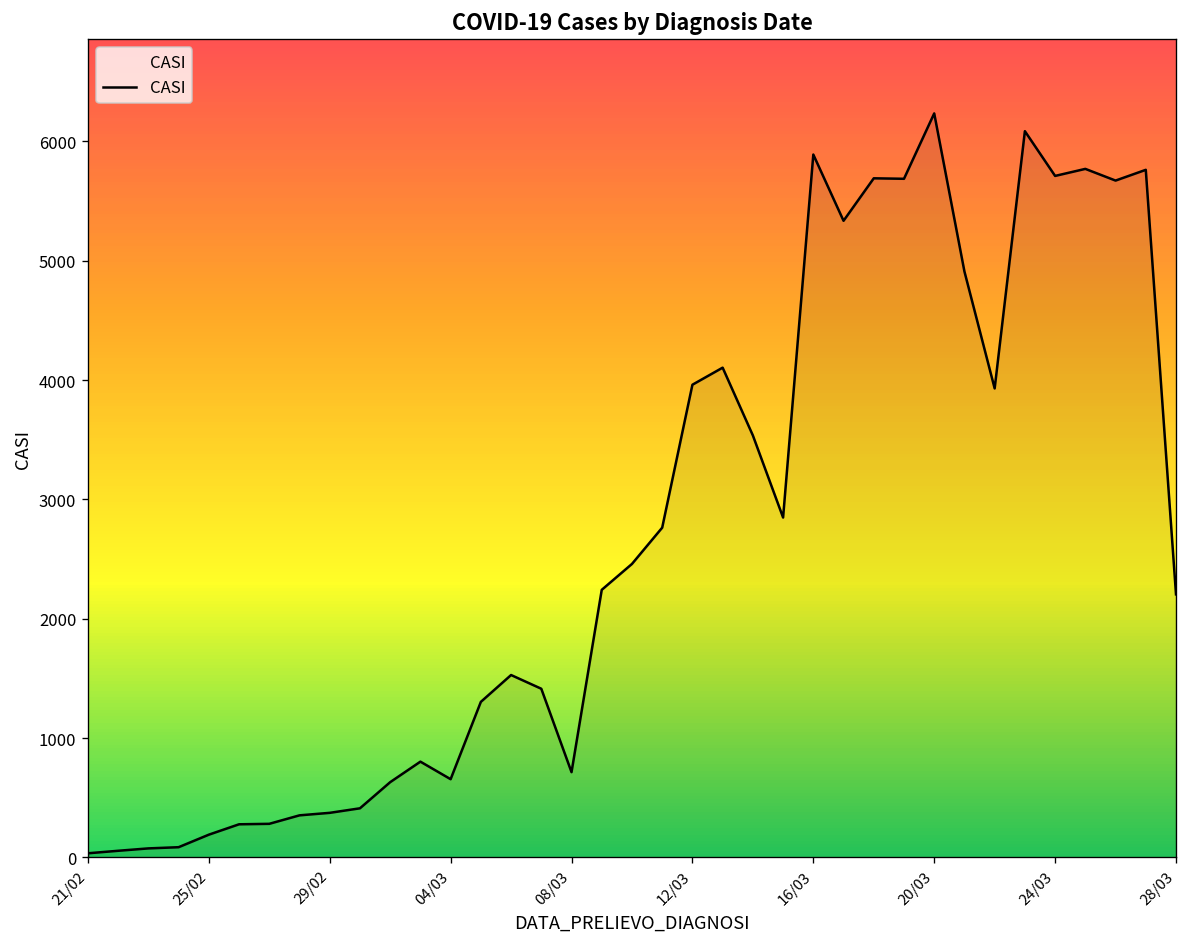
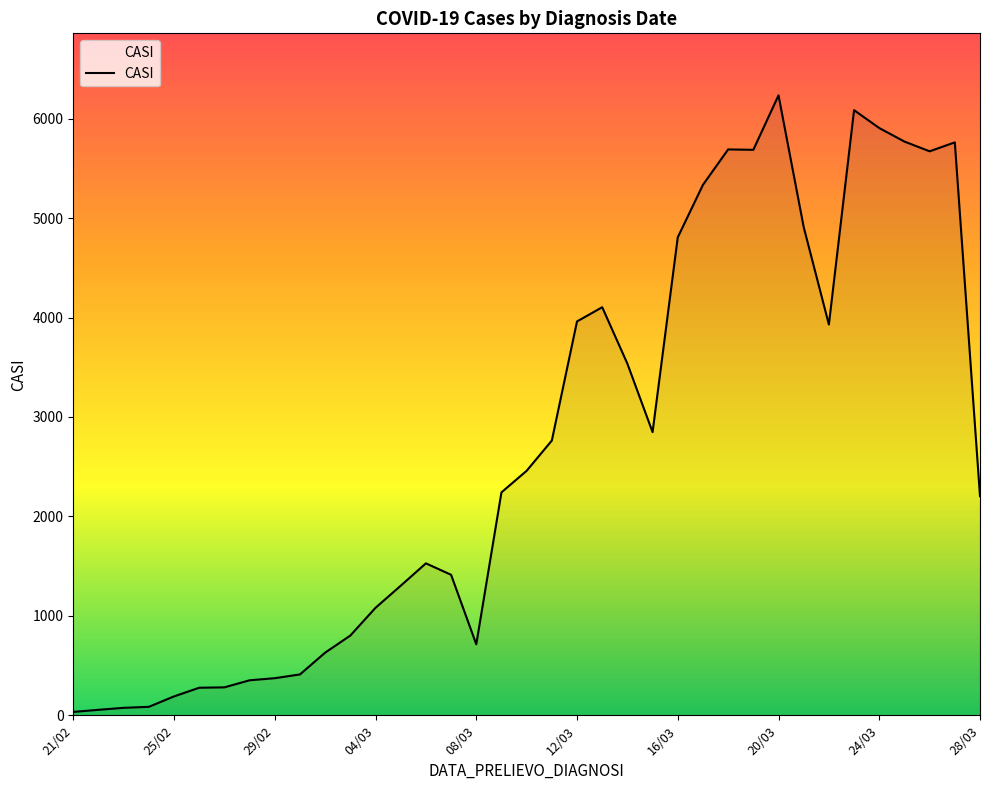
04/03: 700 -> 1100
16/03: 5900 -> 4800
24/03: 5700 -> 5900
